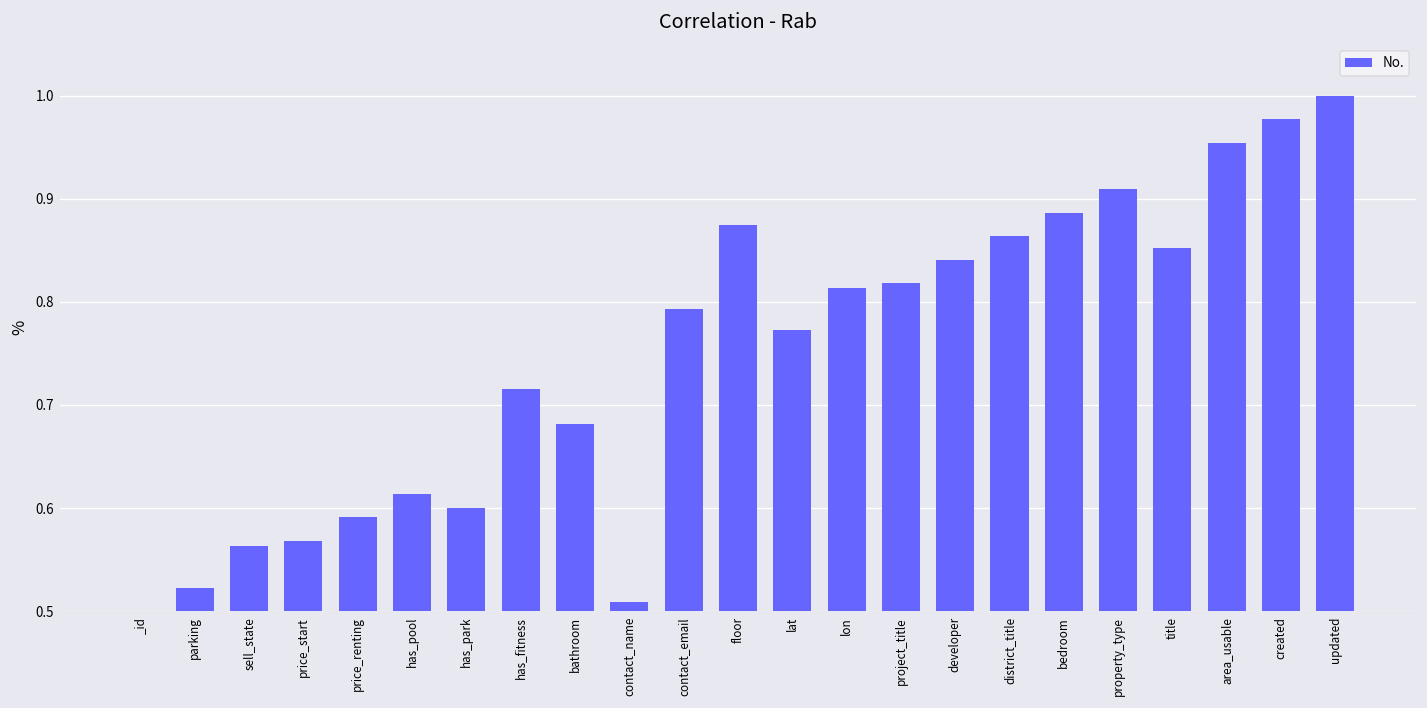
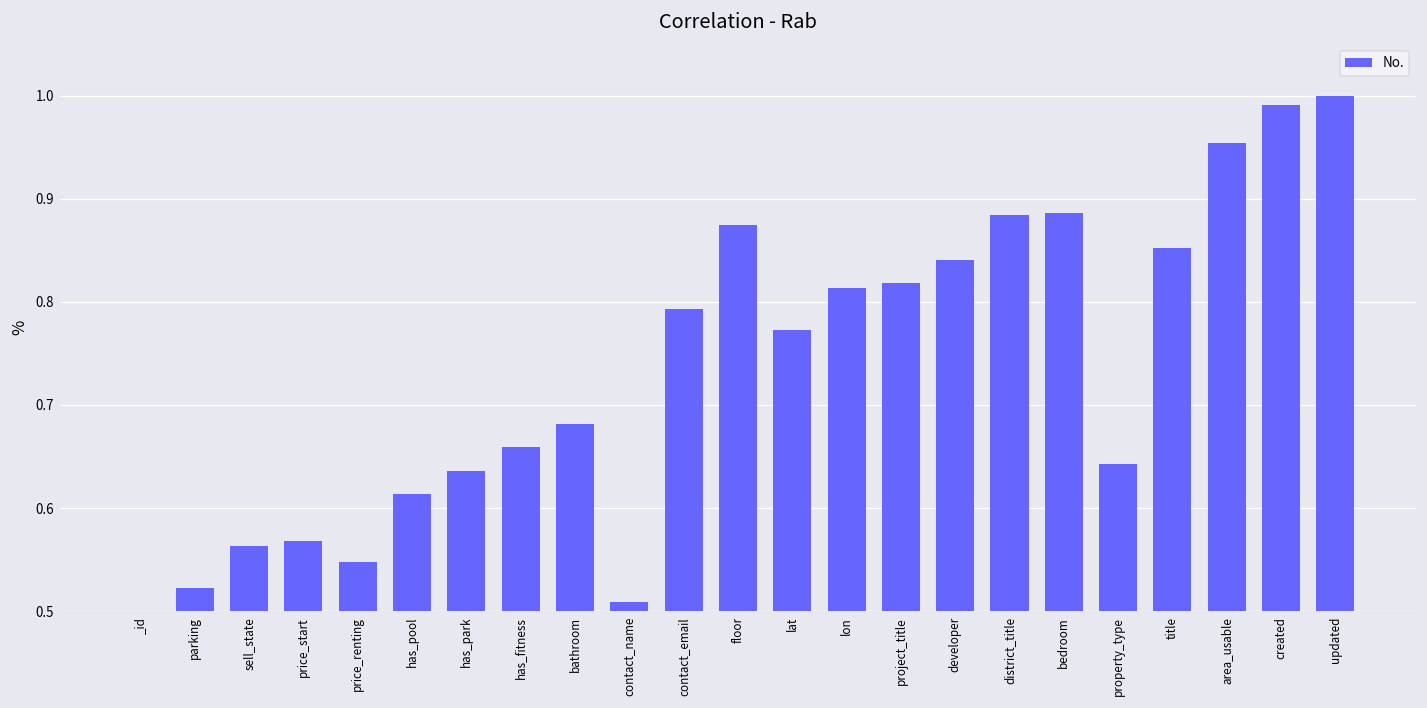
price_renting: 0.59 -> 0.55
has_park: 0.60 -> 0.64
has_fitness: 0.72 -> 0.66
district_title: 0.86 -> 0.88
property_type: 0.91 -> 0.64
created: 0.98 -> 0.99
